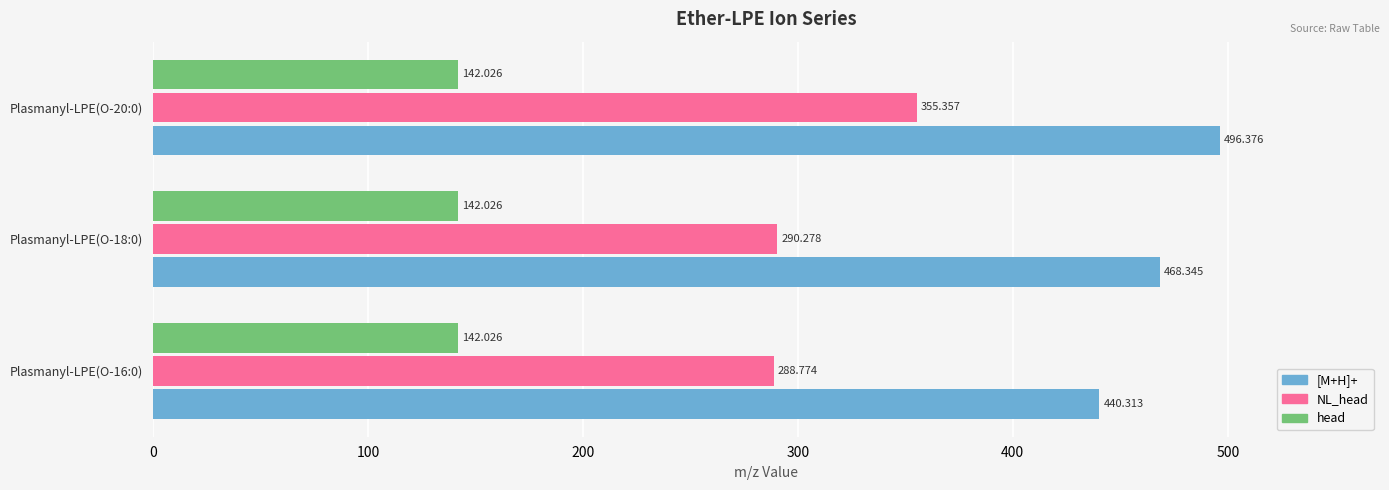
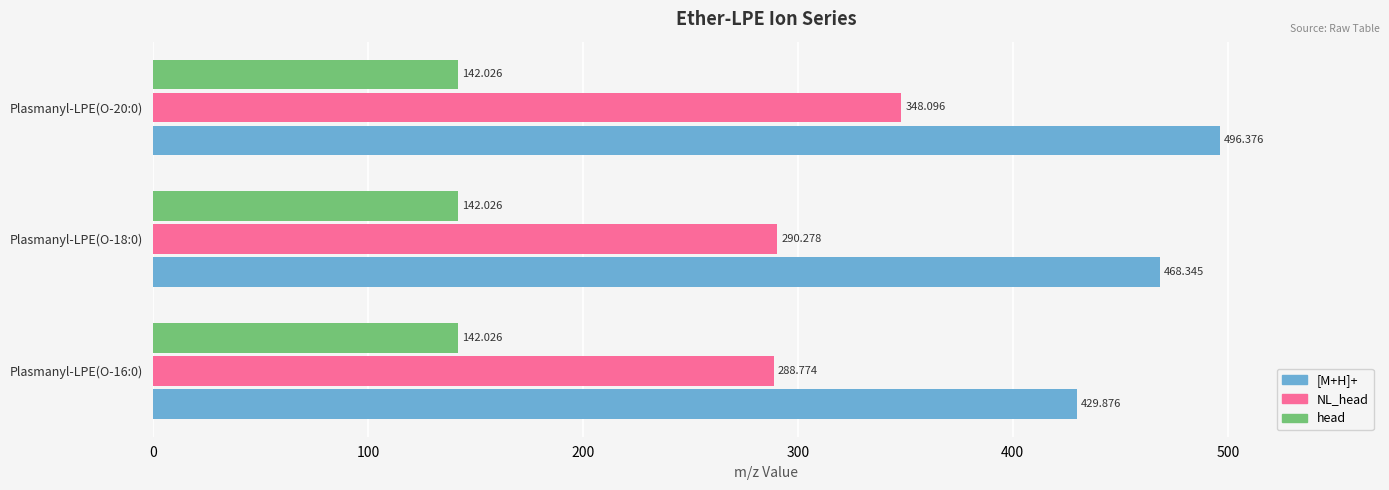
NL_head, Plasmanyl-LPE(O-20:0): 355.357 -> 348.096
[M+H]+, Plasmanyl-LPE(O-16:0): 440.313 -> 429.876
